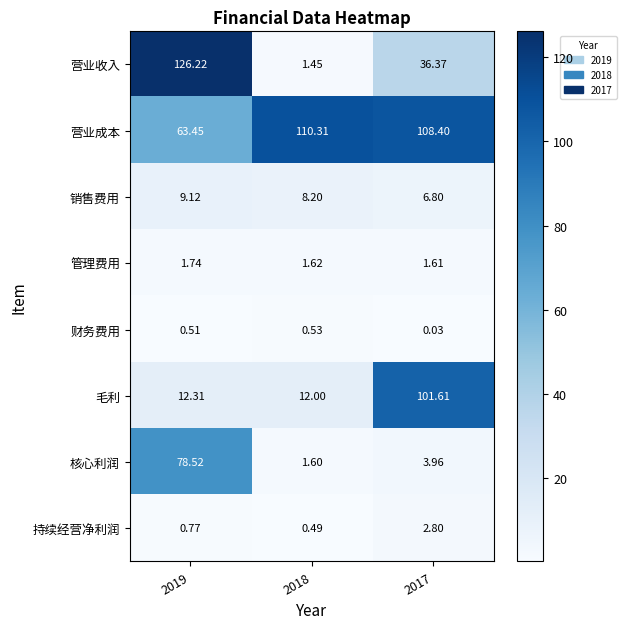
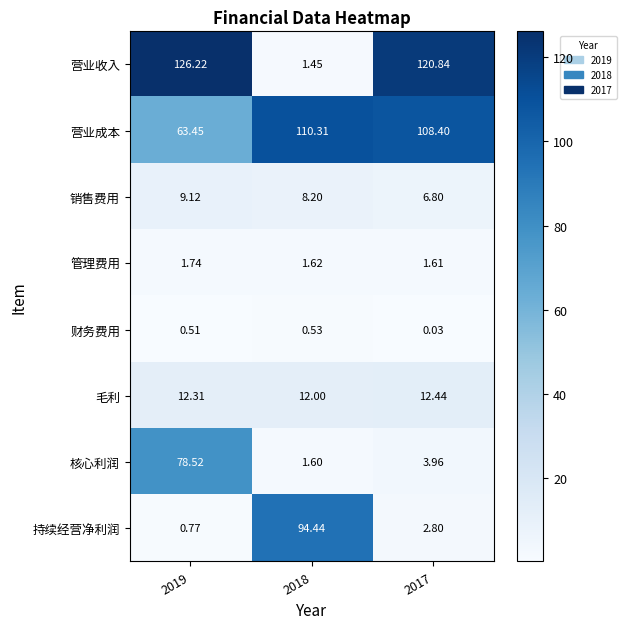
营业收入, 2017: 36.37 -> 120.84
毛利, 2017: 101.61 -> 12.44
持续经营净利润, 2018: 0.49 -> 94.44
